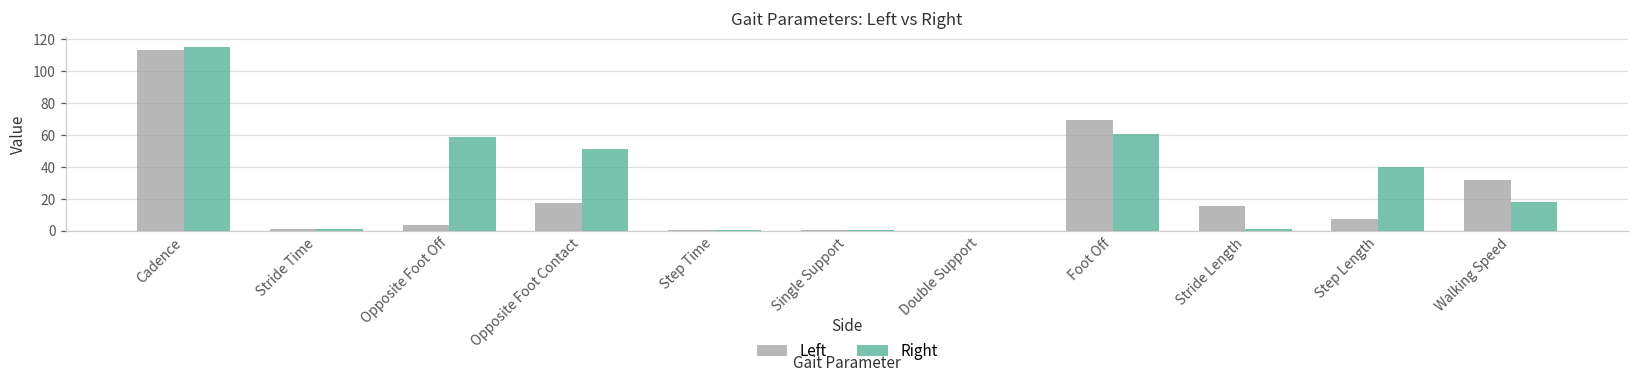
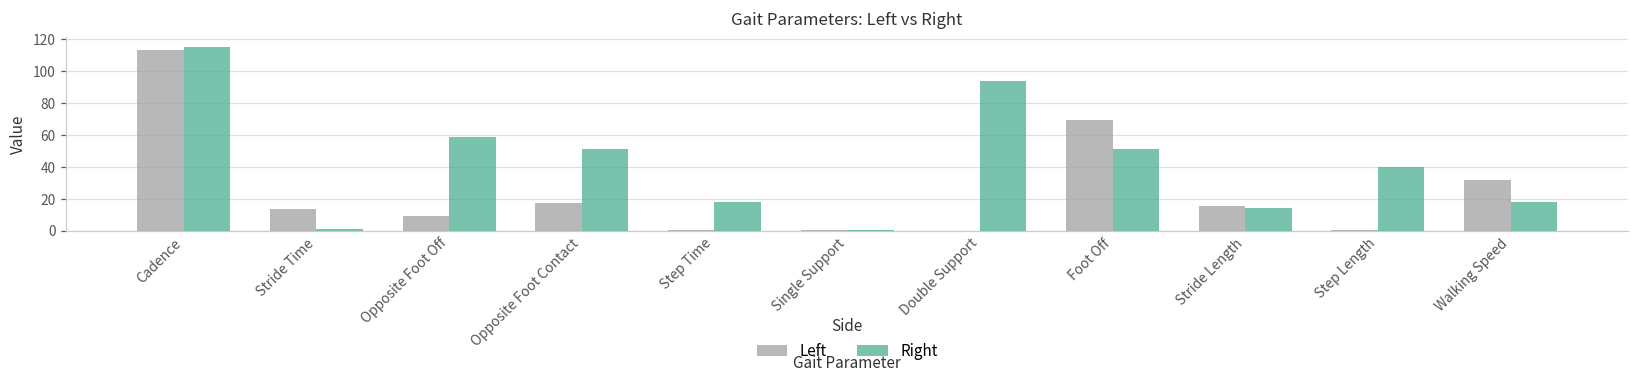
Left, Stride Time: 1 -> 14
Left, Opposite Foot Off: 3 -> 9
Right, Step Time: 1 -> 18
Right, Double Support: 0 -> 94
Right, Foot Off: 61 -> 51
Right, Stride Length: 1 -> 14
Left, Step Length: 8 -> 1
